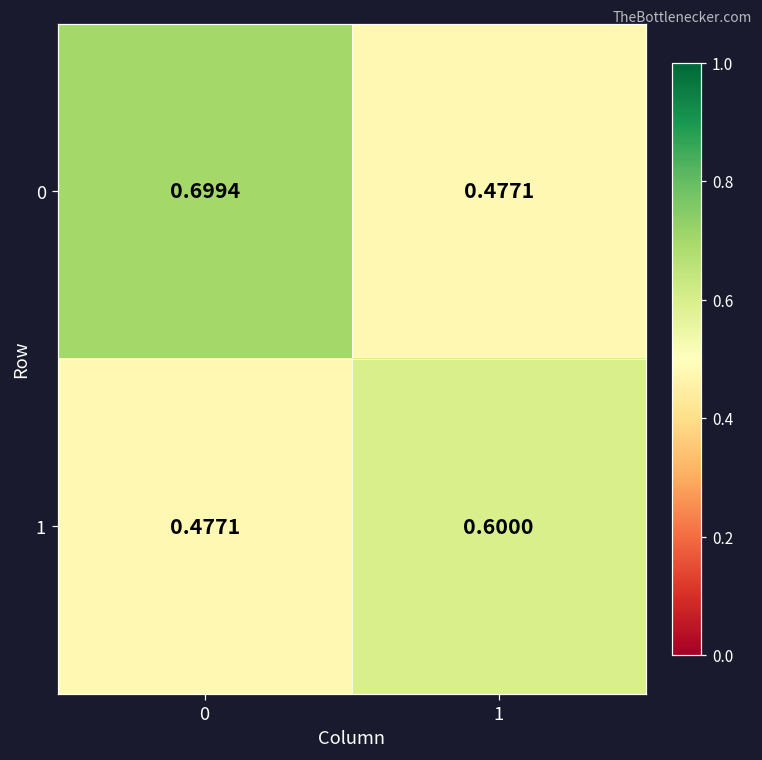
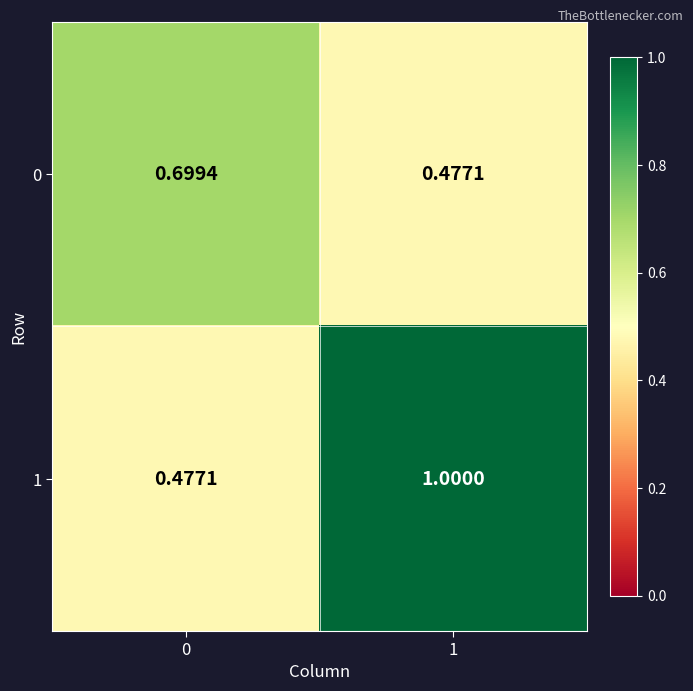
1, 1: 0.6000 -> 1.0000
